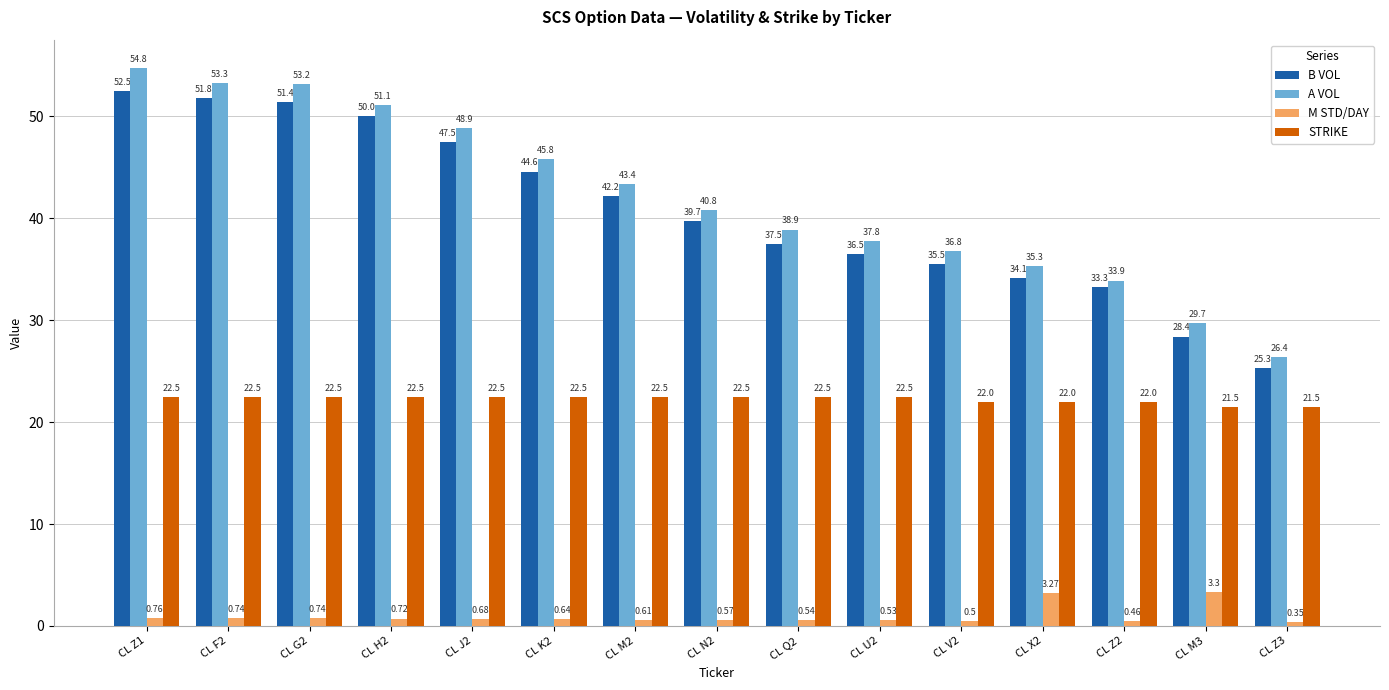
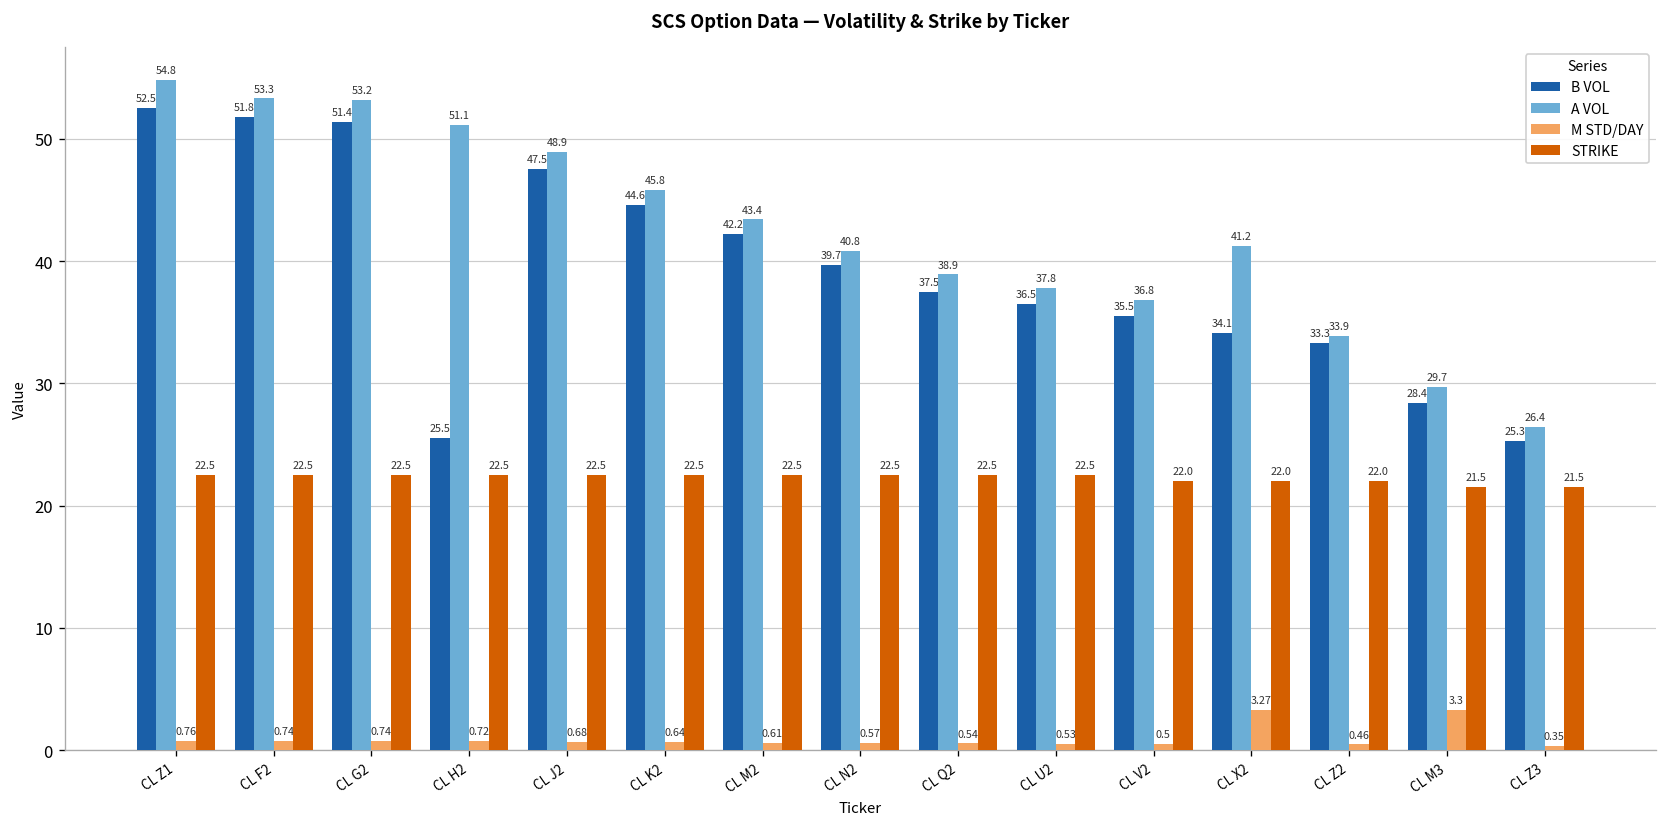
B VOL, CL H2: 50.0 -> 25.5
A VOL, CL X2: 35.3 -> 41.2
